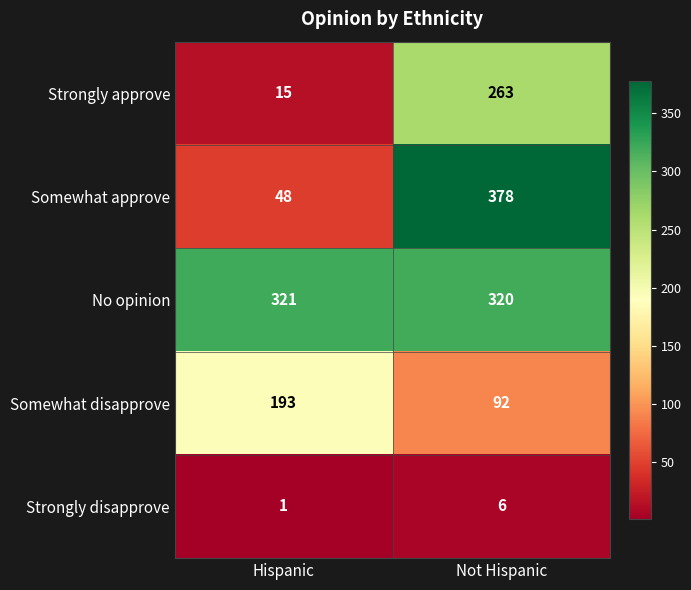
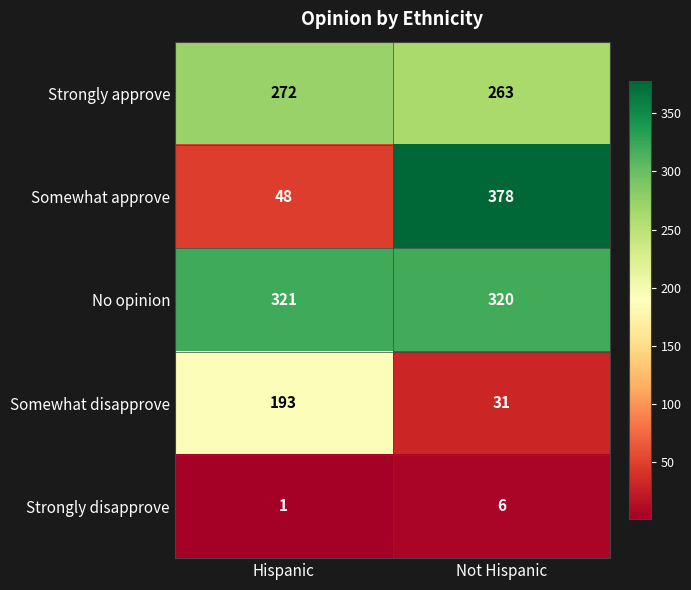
Strongly approve, Hispanic: 15 -> 272
Somewhat disapprove, Not Hispanic: 92 -> 31
